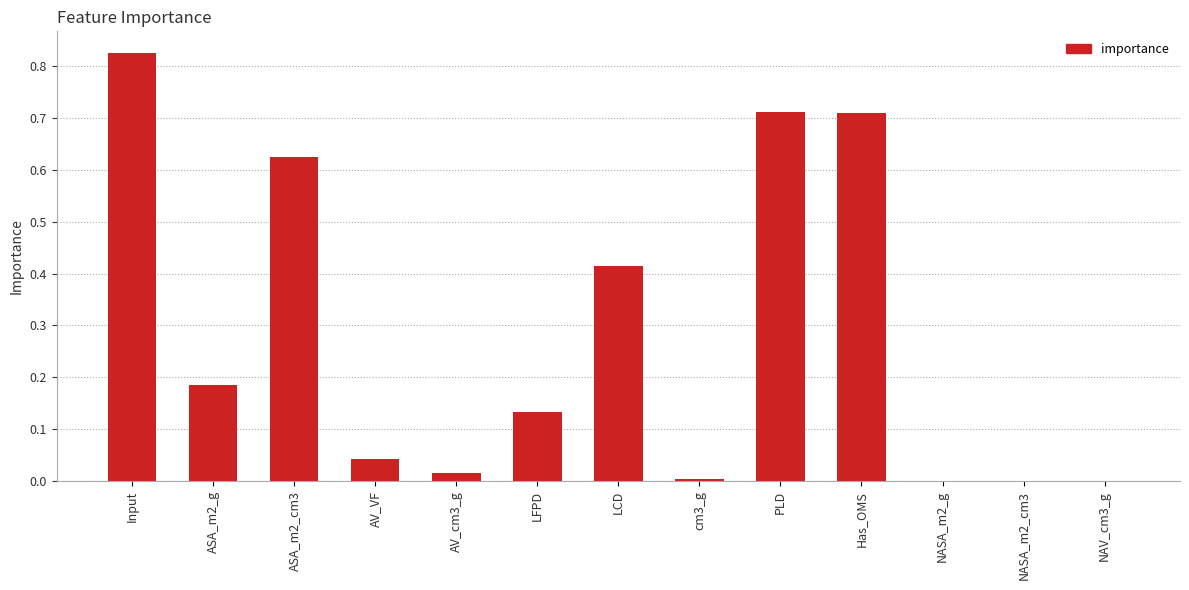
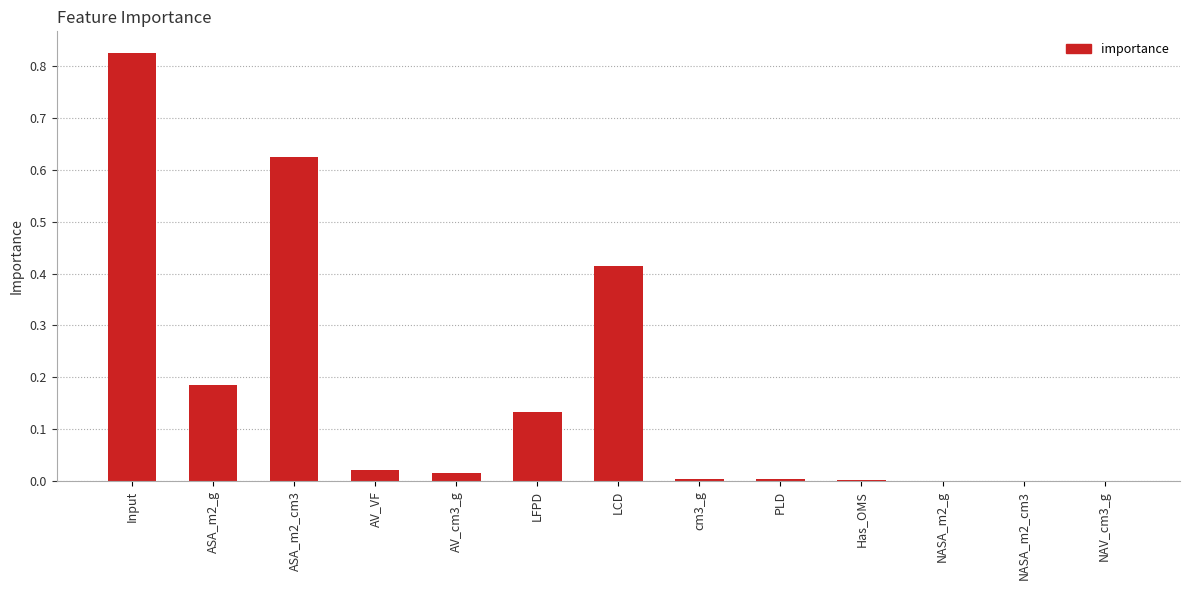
AV_VF: 0.04 -> 0.02
PLD: 0.71 -> 0.00
Has_OMS: 0.71 -> 0.00
